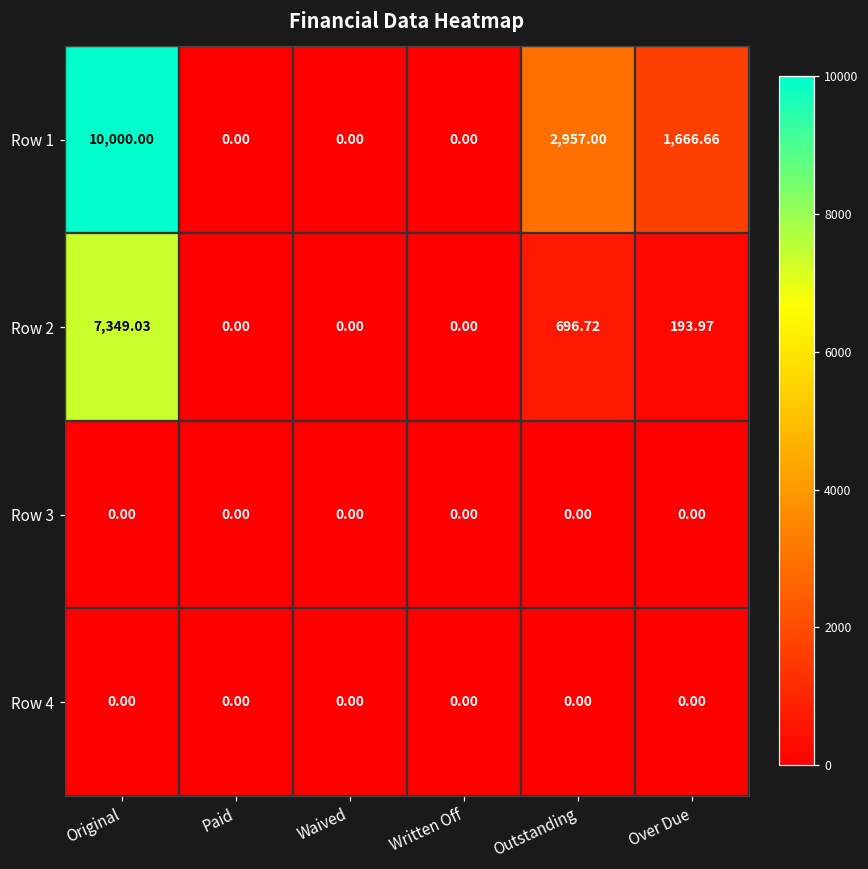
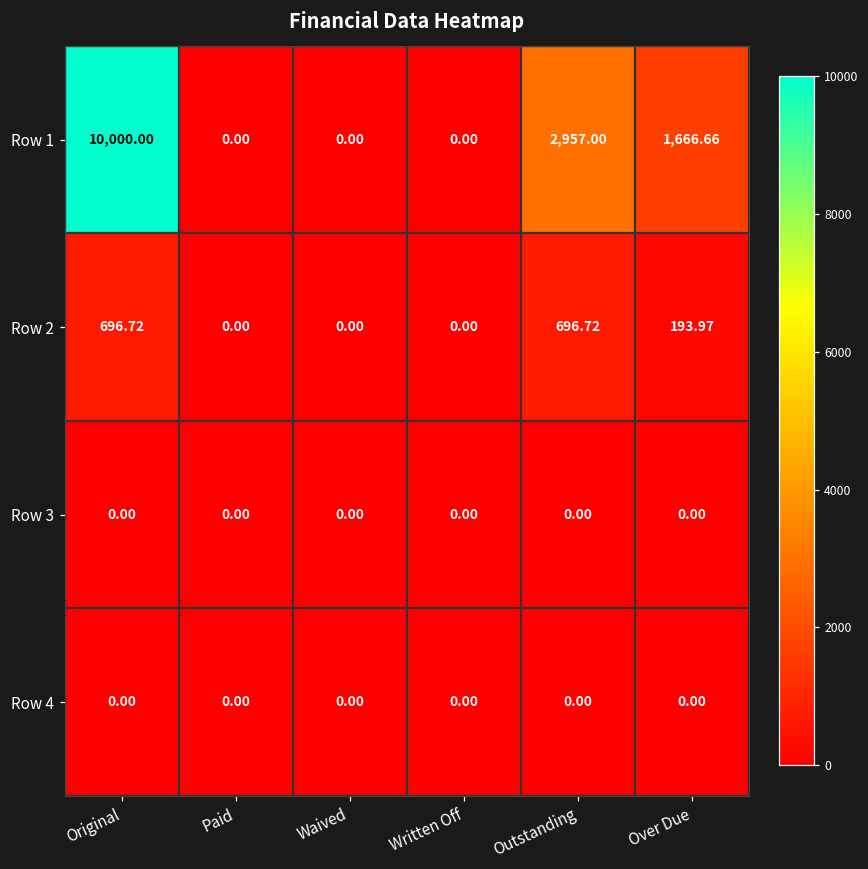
Row 2, Original: 7,349.03 -> 696.72
